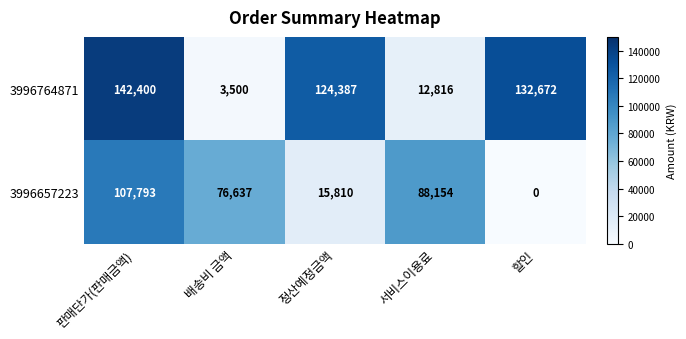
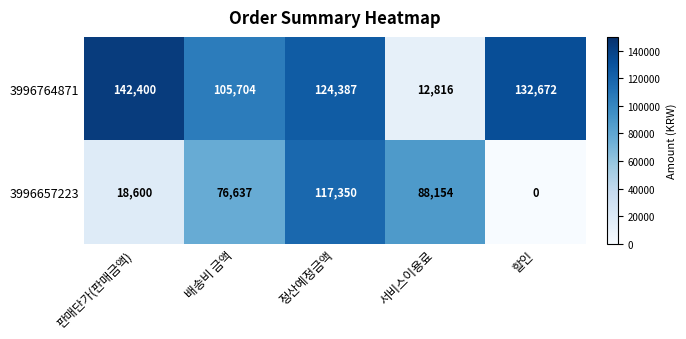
3996764871, 배송비 금액: 3,500 -> 105,704
3996657223, 판매단가(판매금액): 107,793 -> 18,600
3996657223, 정산예정금액: 15,810 -> 117,350
